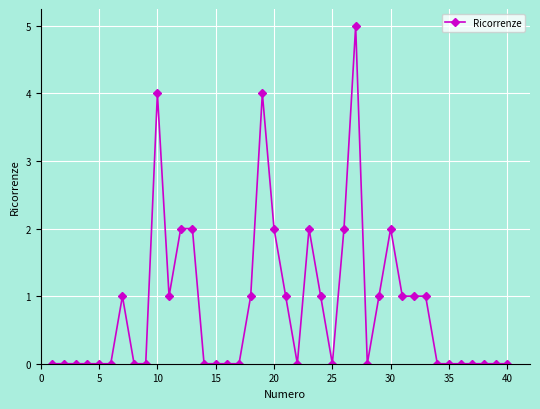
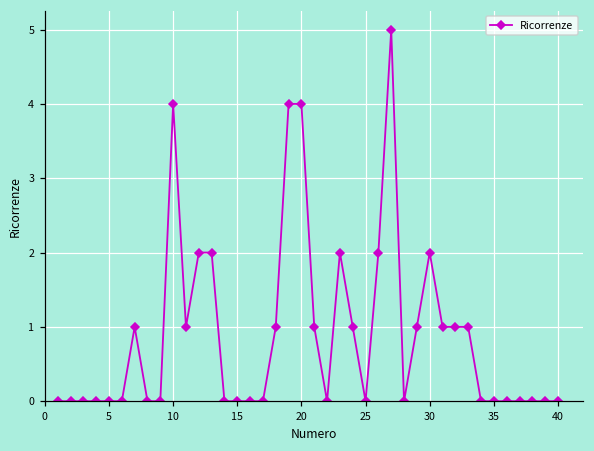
20: 2 -> 4
